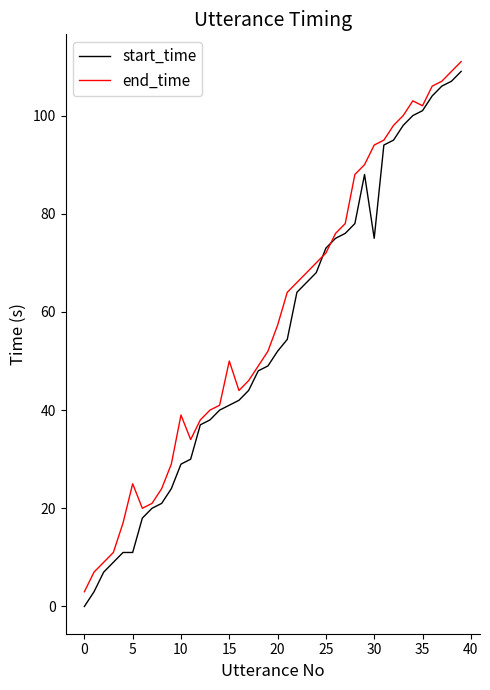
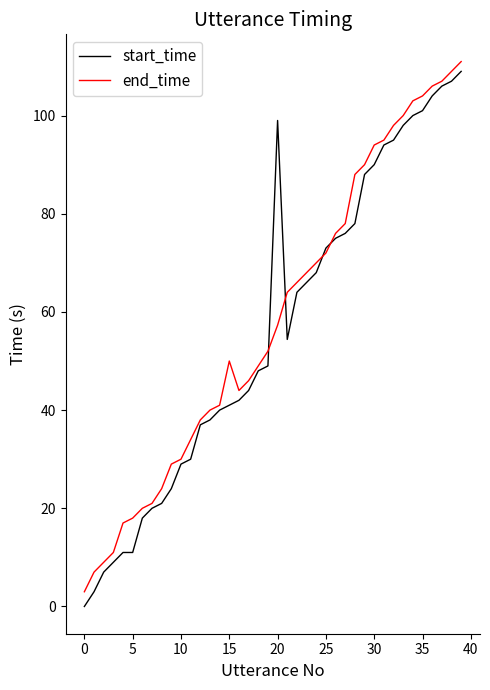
end_time, 5: 25 -> 18
end_time, 10: 39 -> 30
start_time, 20: 52 -> 99
start_time, 30: 75 -> 90
end_time, 35: 102 -> 104
